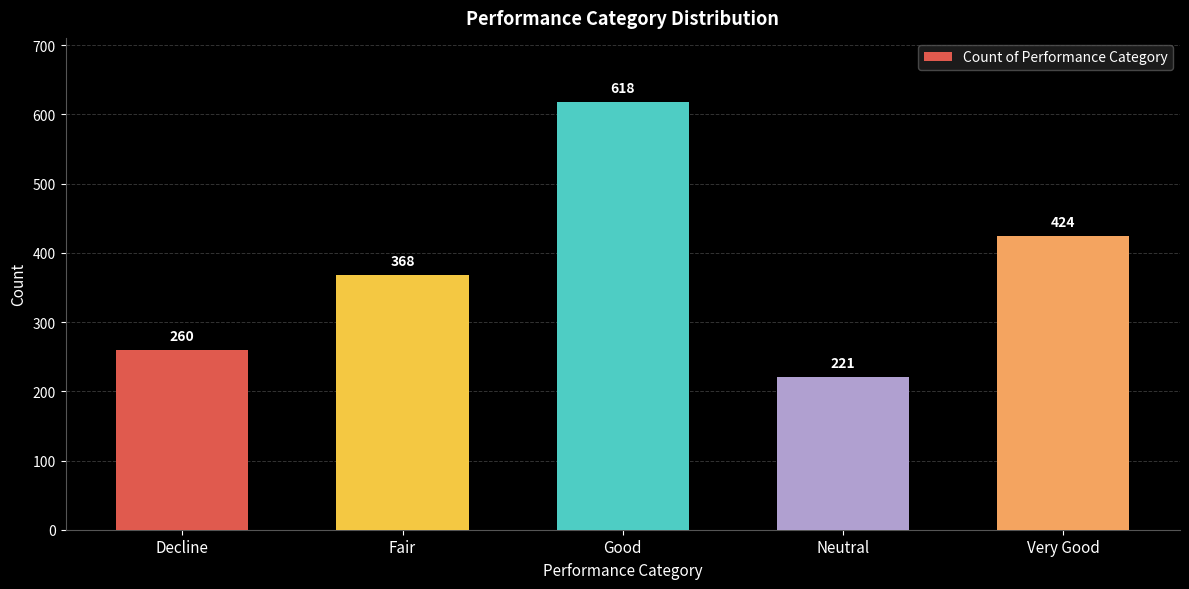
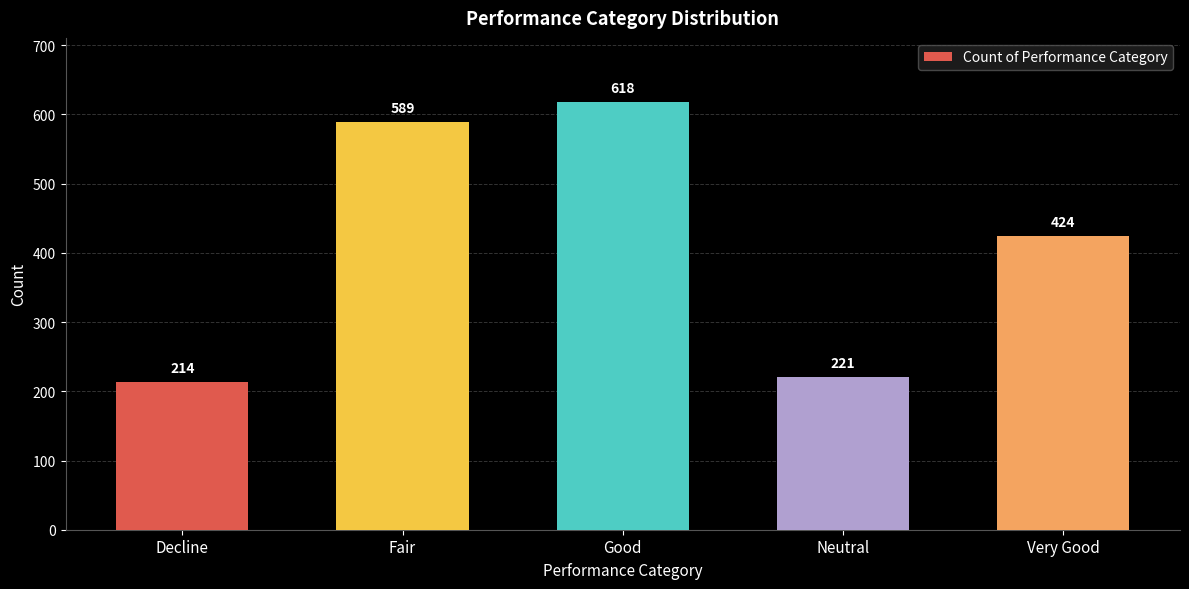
Decline: 260 -> 214
Fair: 368 -> 589
